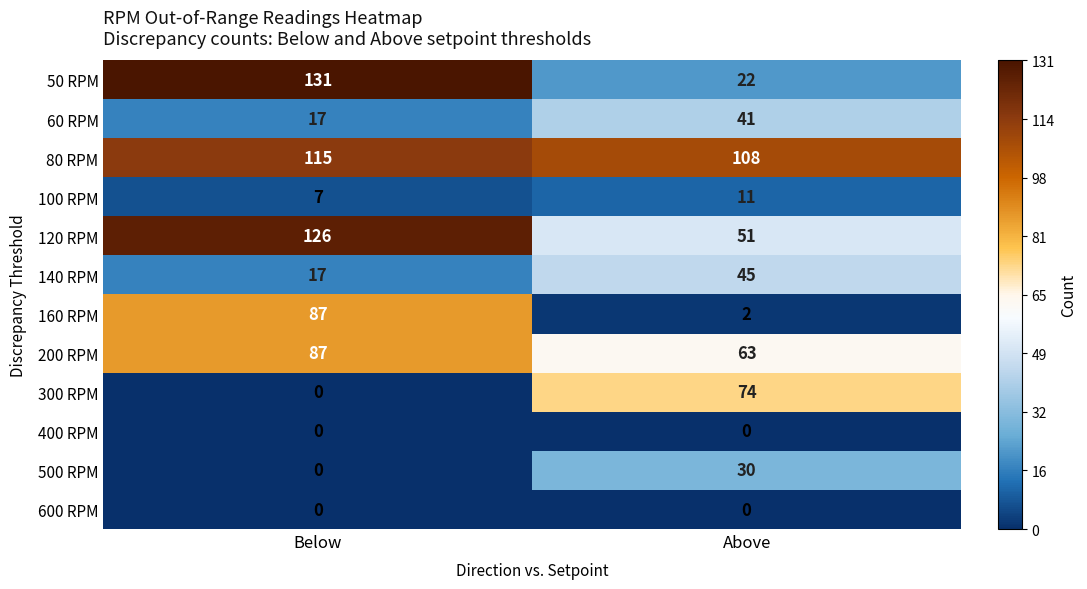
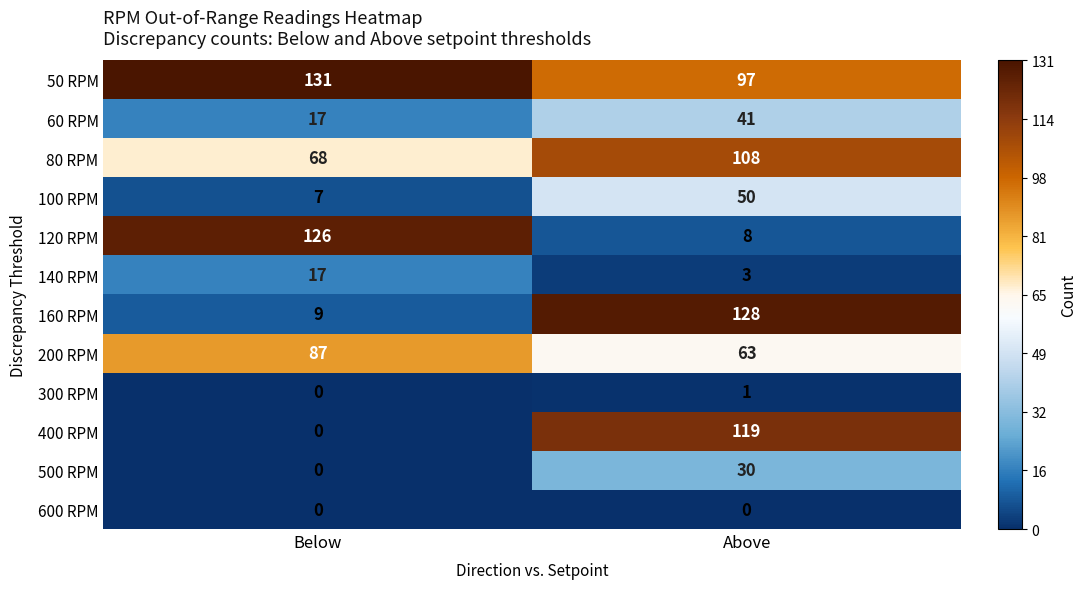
50 RPM, Above: 22 -> 97
80 RPM, Below: 115 -> 68
100 RPM, Above: 11 -> 50
120 RPM, Above: 51 -> 8
140 RPM, Above: 45 -> 3
160 RPM, Below: 87 -> 9
160 RPM, Above: 2 -> 128
300 RPM, Above: 74 -> 1
400 RPM, Above: 0 -> 119
